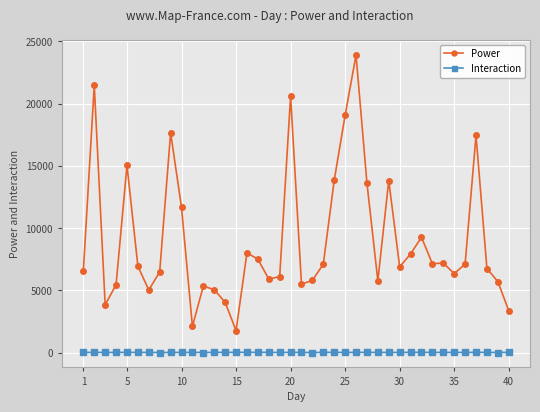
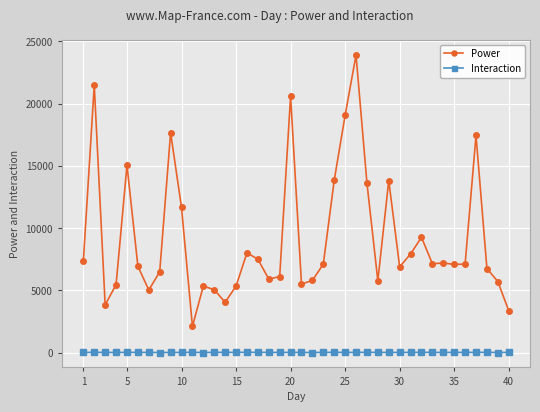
Power, 1: 6600 -> 7300
Power, 15: 1800 -> 5300
Power, 35: 6300 -> 7100
